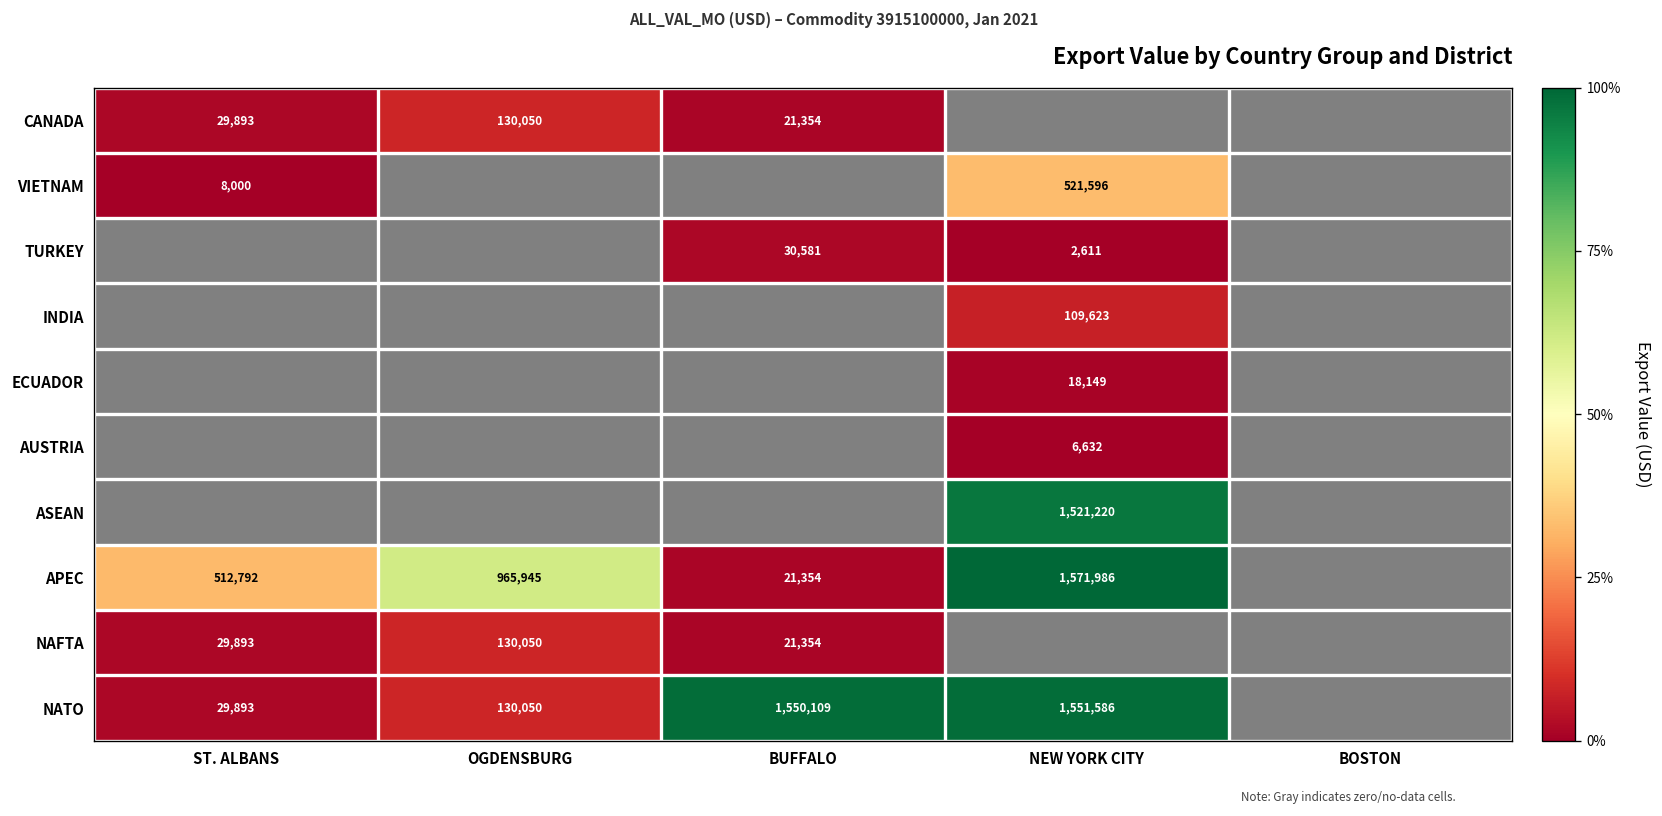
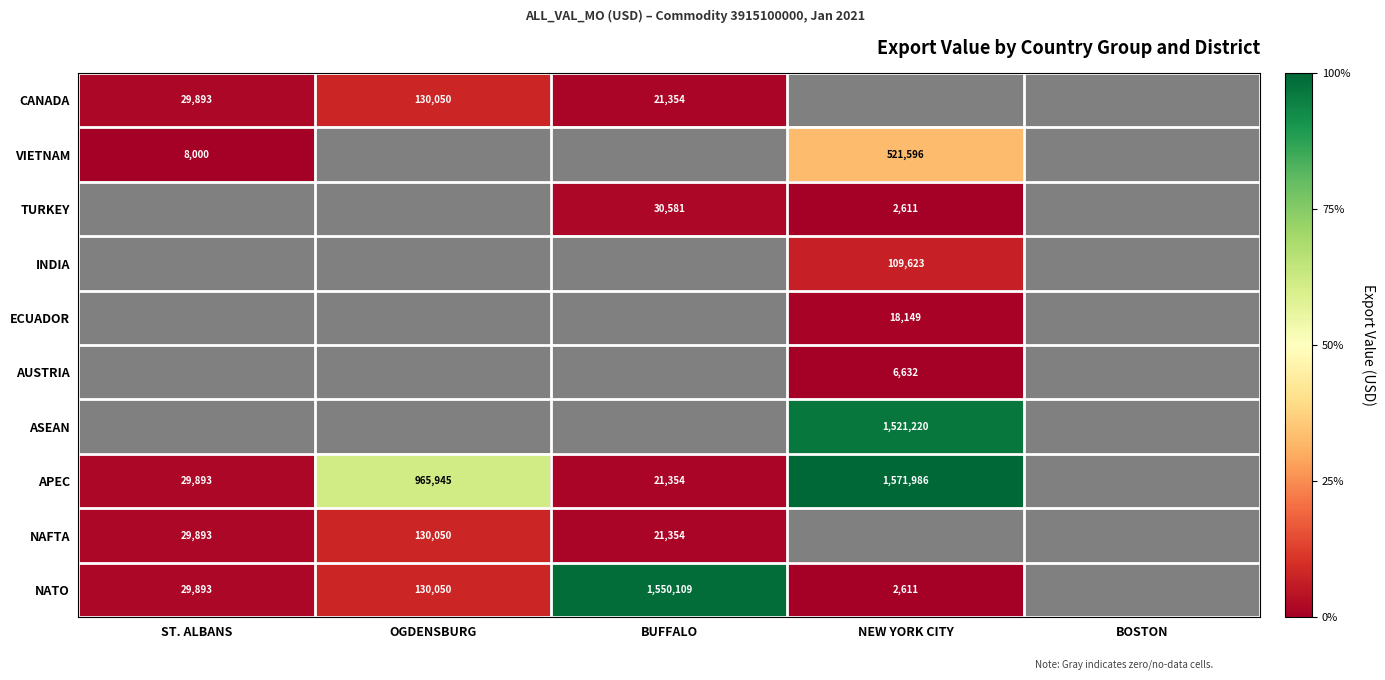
APEC, ST. ALBANS: 512,792 -> 29,893
NATO, NEW YORK CITY: 1,551,586 -> 2,611
